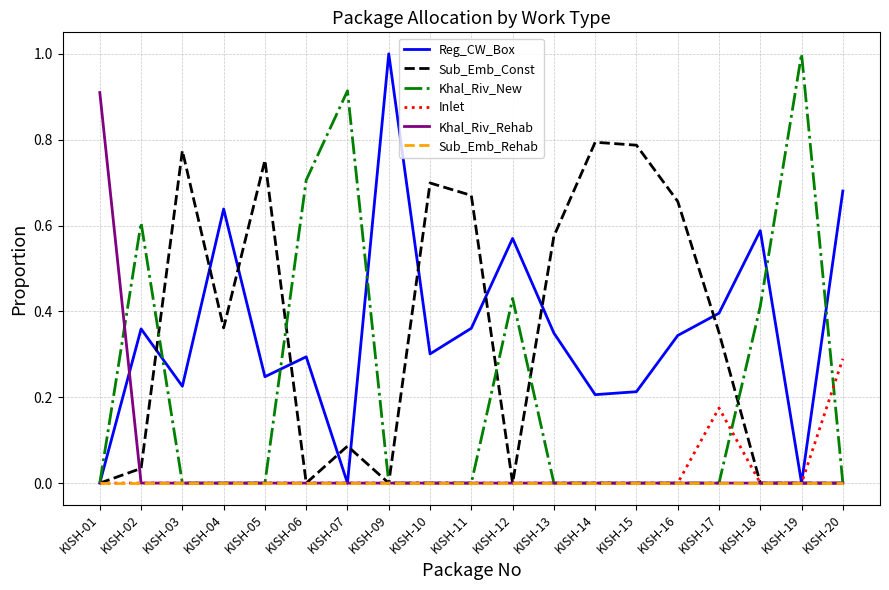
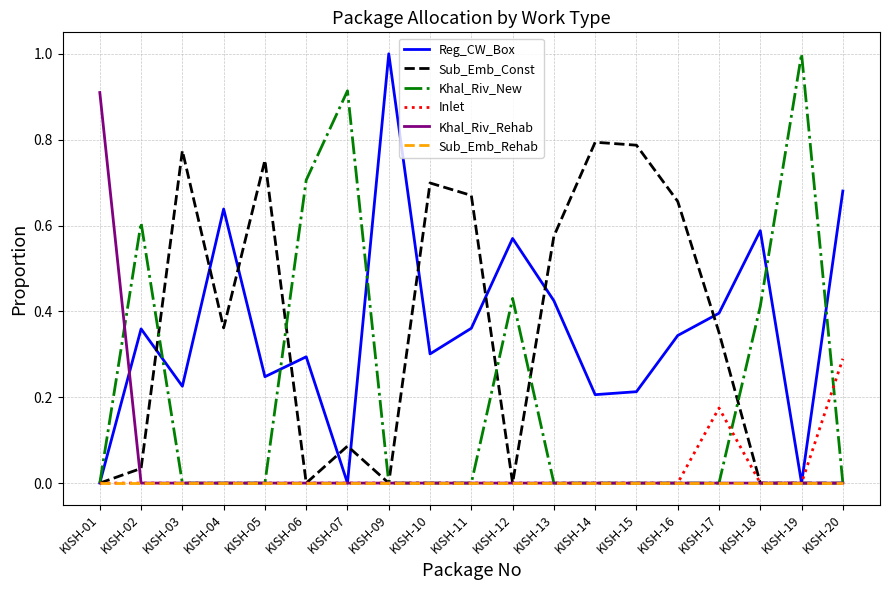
Reg_CW_Box, KISH-13: 0.35 -> 0.42
